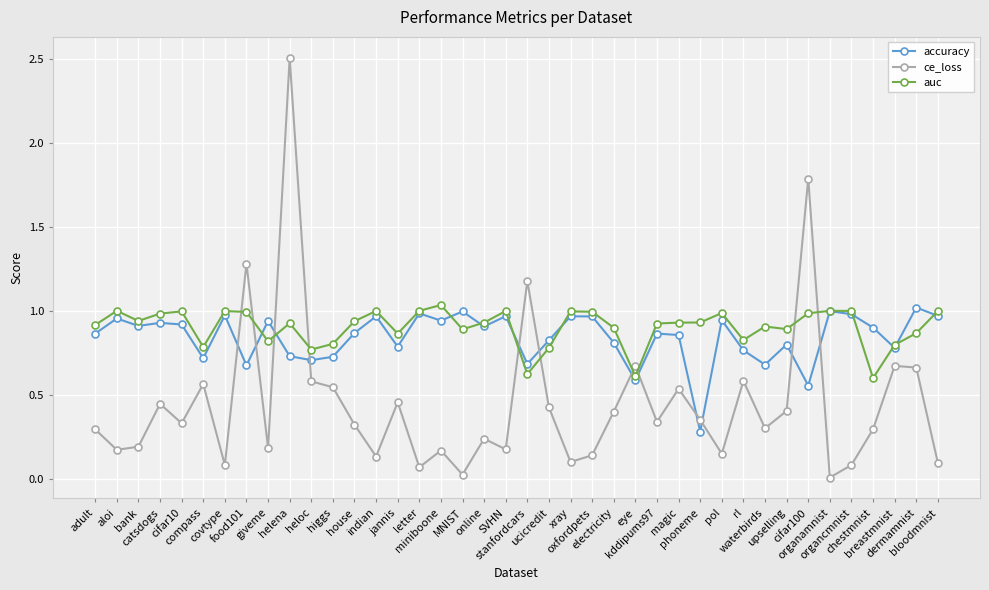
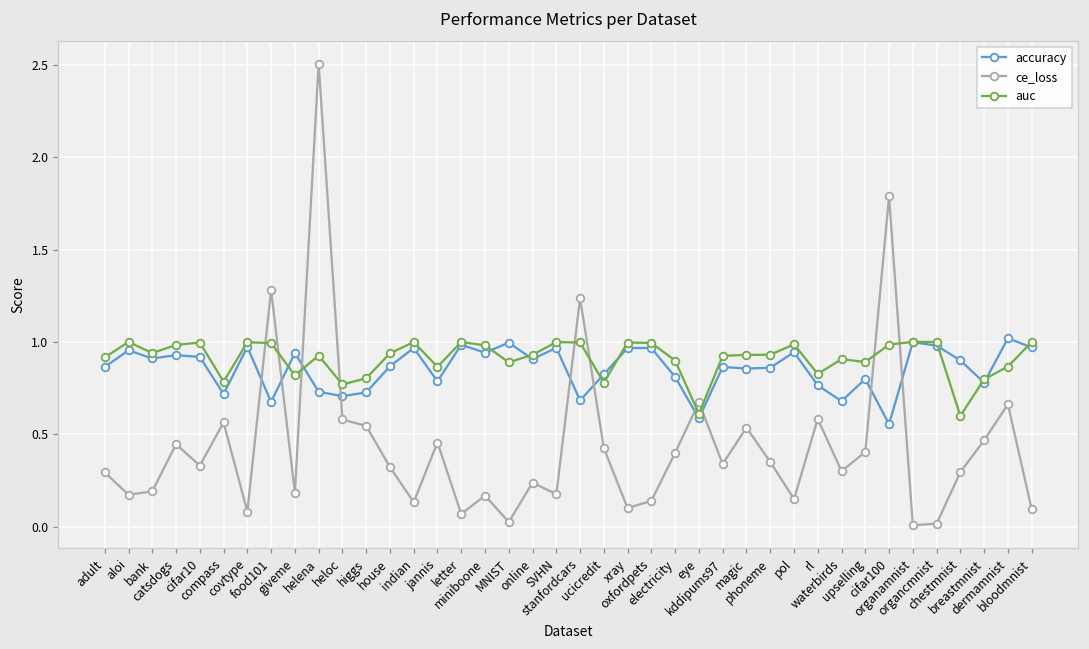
auc, miniboone: 1.03 -> 0.98
ce_loss, stanfordcars: 1.18 -> 1.24
auc, stanfordcars: 0.62 -> 1.00
accuracy, phoneme: 0.28 -> 0.86
ce_loss, organcmnist: 0.08 -> 0.02
ce_loss, breastmnist: 0.67 -> 0.47
